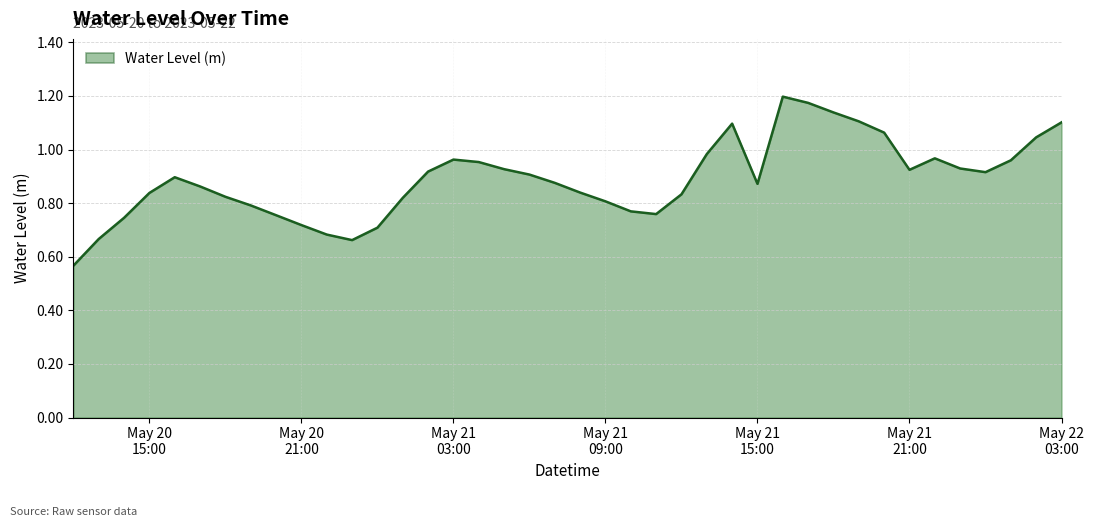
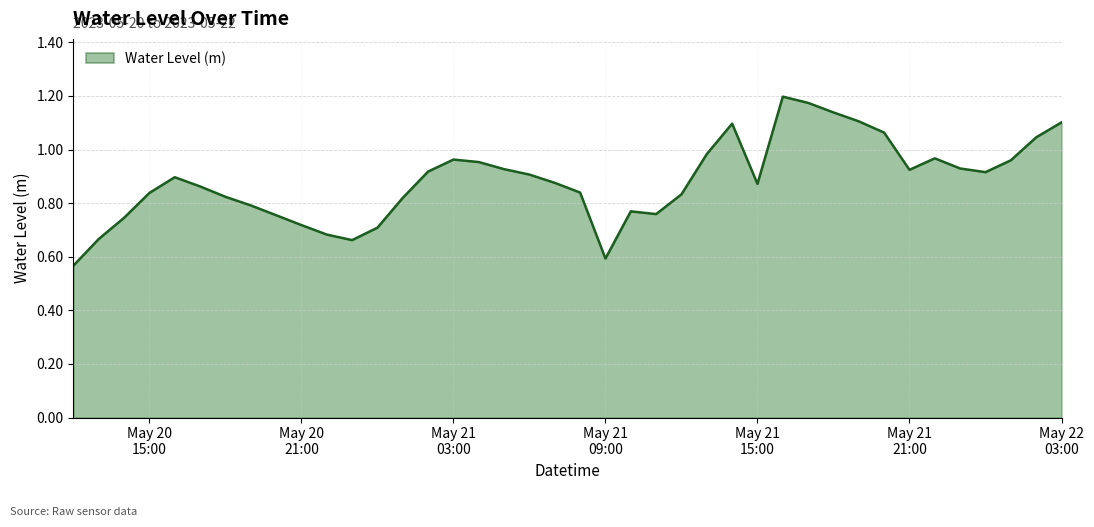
May 21 09:00: 0.81 -> 0.59
